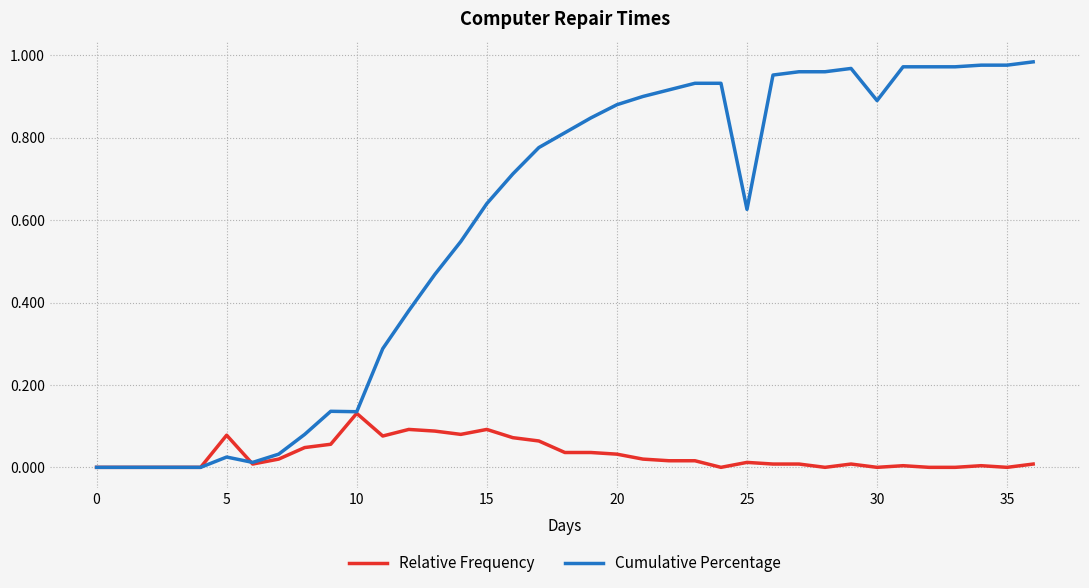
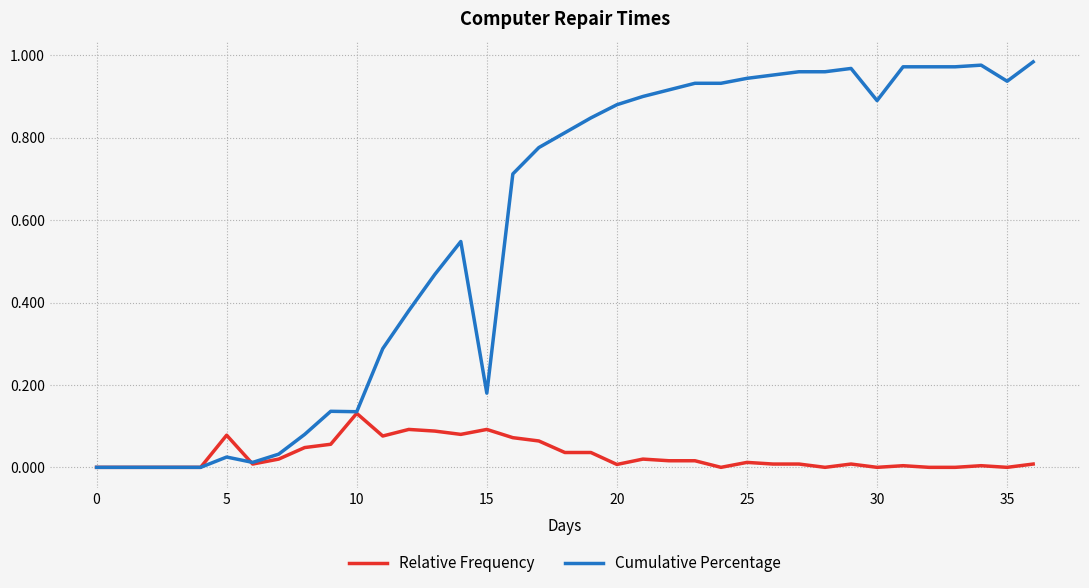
Cumulative Percentage, 15: 0.64 -> 0.18
Relative Frequency, 20: 0.03 -> 0.01
Cumulative Percentage, 25: 0.63 -> 0.94
Cumulative Percentage, 35: 0.98 -> 0.94
